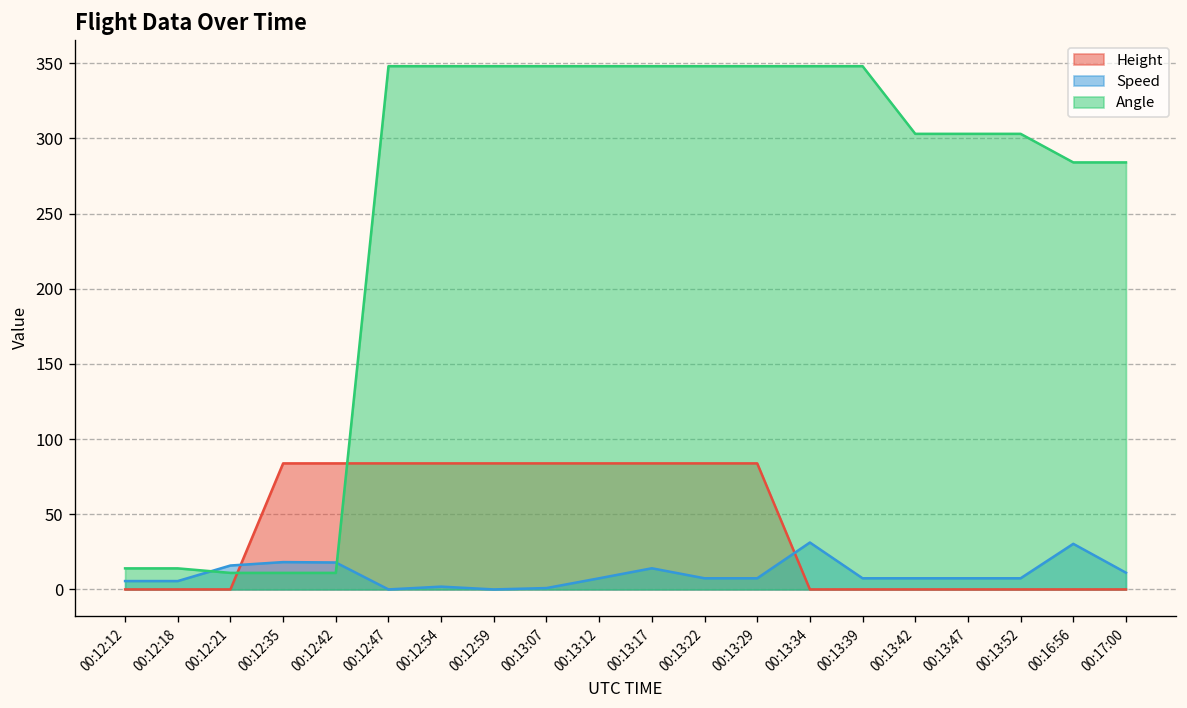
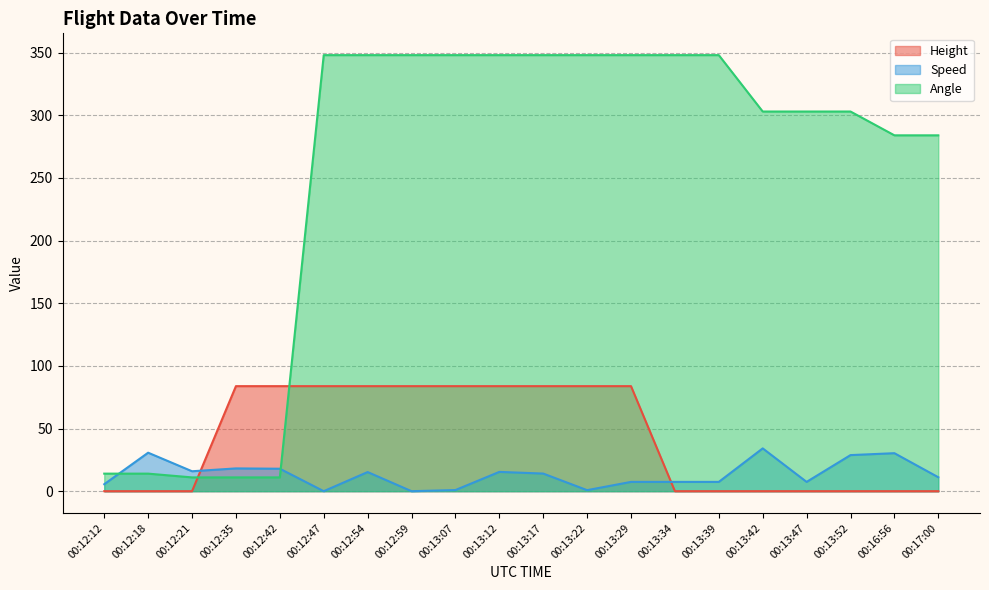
Speed, 00:12:18: 6 -> 31
Speed, 00:12:54: 2 -> 15
Speed, 00:13:12: 7 -> 15
Speed, 00:13:22: 7 -> 1
Speed, 00:13:34: 31 -> 7
Speed, 00:13:42: 7 -> 34
Speed, 00:13:52: 7 -> 29
